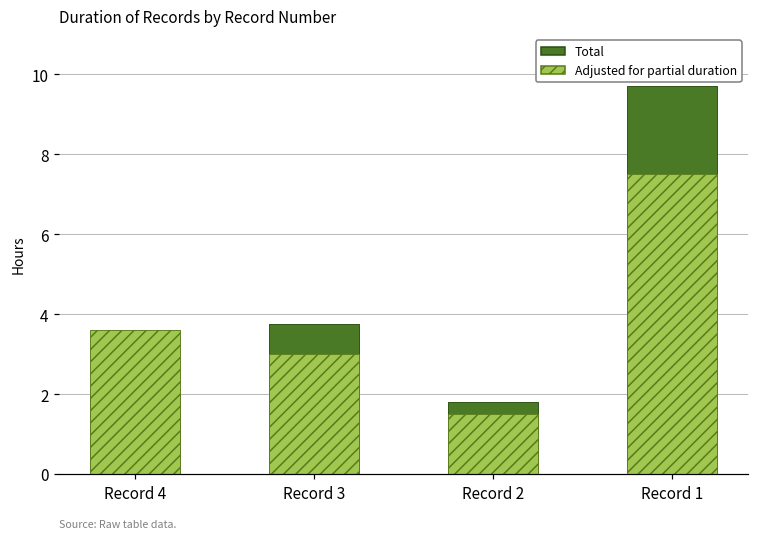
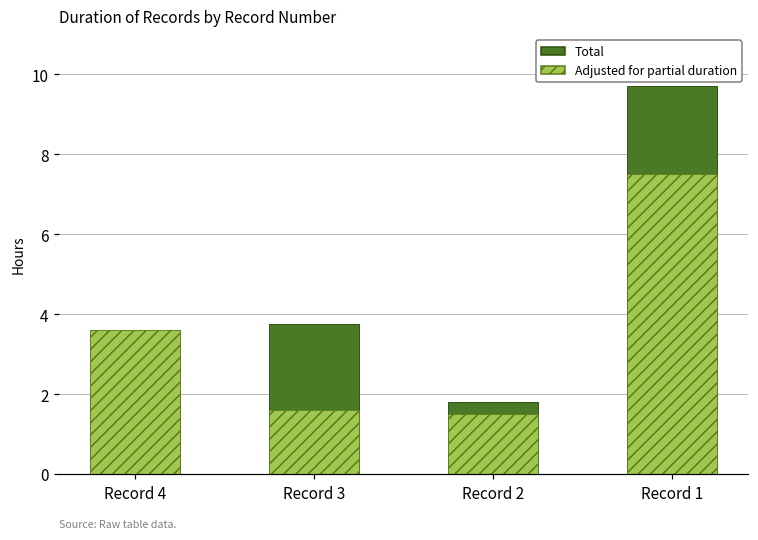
Adjusted for partial duration, Record 3: 3.0 -> 1.6
